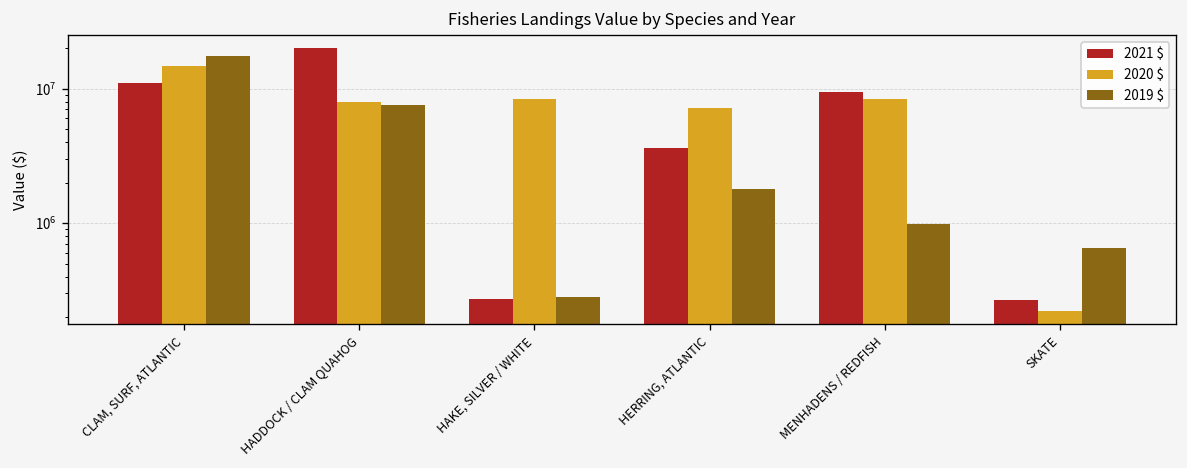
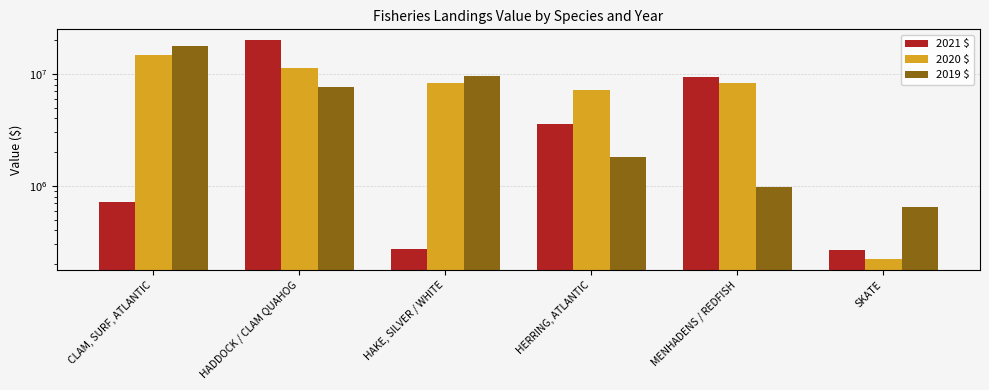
2021 $, CLAM, SURF, ATLANTIC: 11000000 -> 700000
2020 $, HADDOCK / CLAM QUAHOG: 8000000 -> 11000000
2019 $, HAKE, SILVER / WHITE: 280000 -> 10000000
